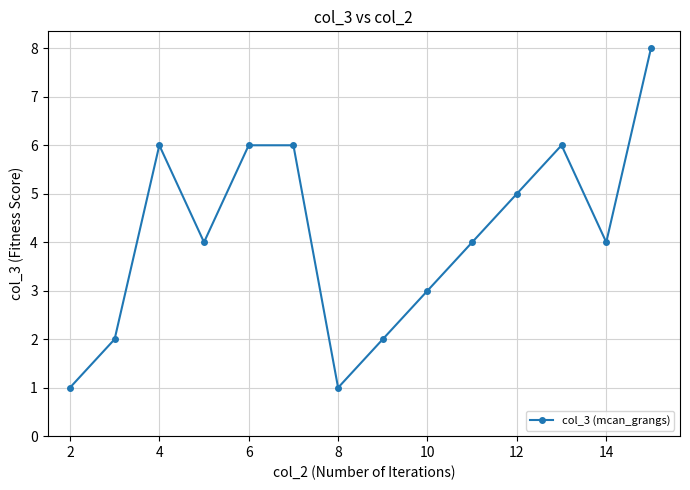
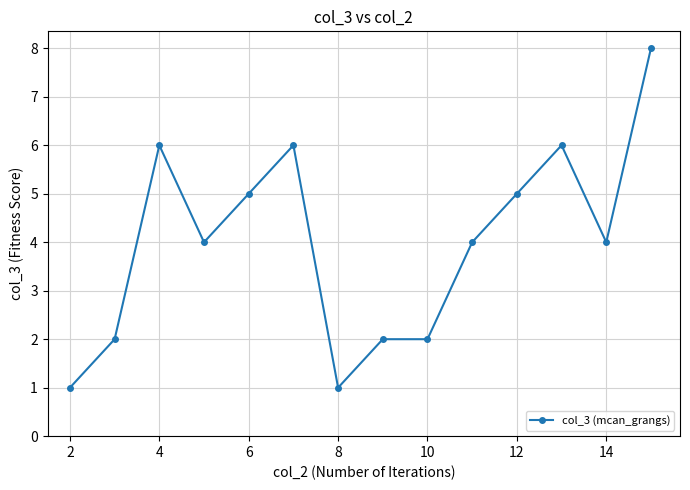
6: 6 -> 5
10: 3 -> 2
